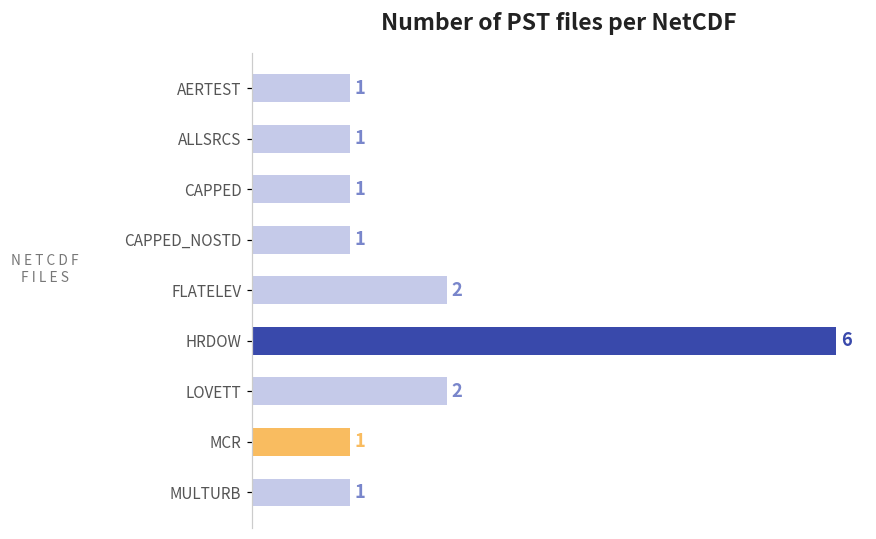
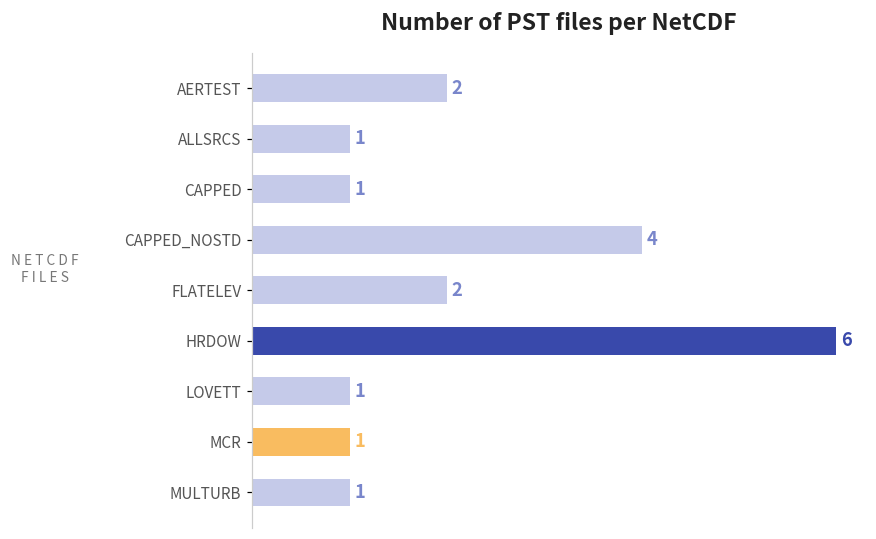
AERTEST: 1 -> 2
CAPPED_NOSTD: 1 -> 4
LOVETT: 2 -> 1
